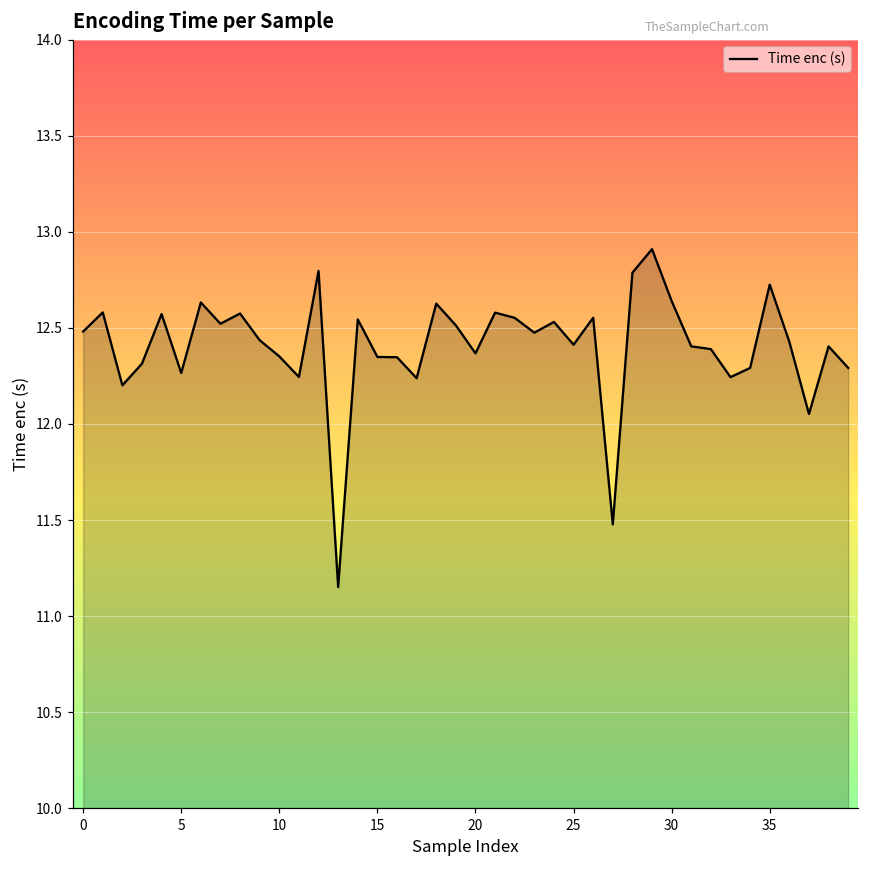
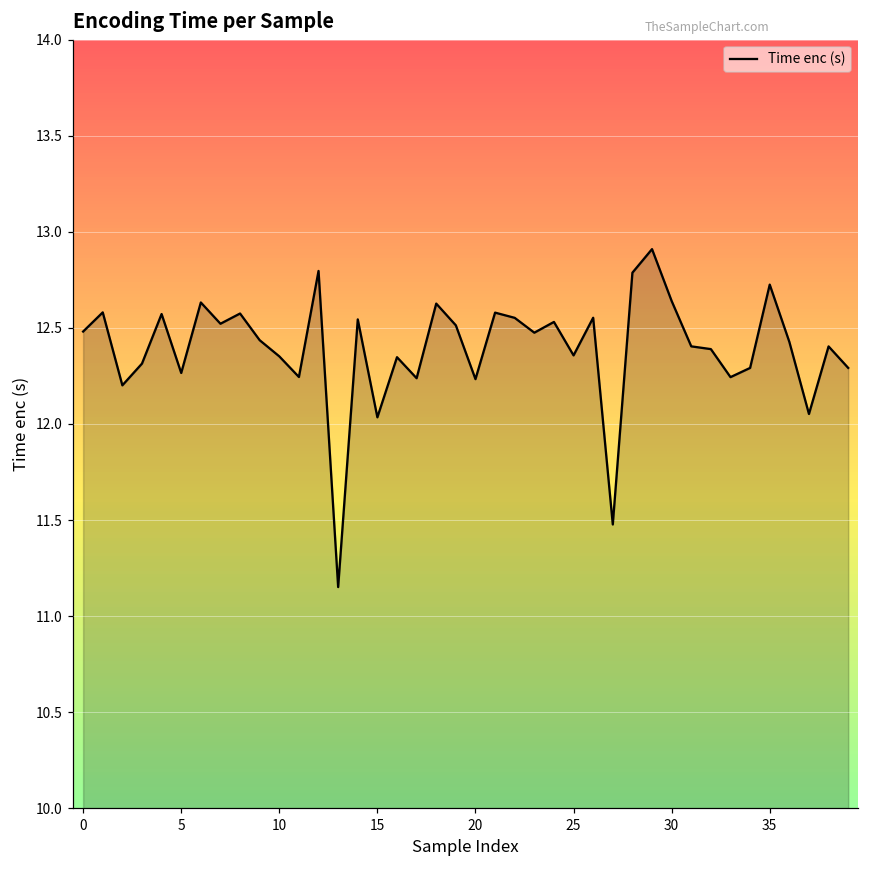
15: 12.35 -> 12.03
20: 12.37 -> 12.23
25: 12.41 -> 12.36
